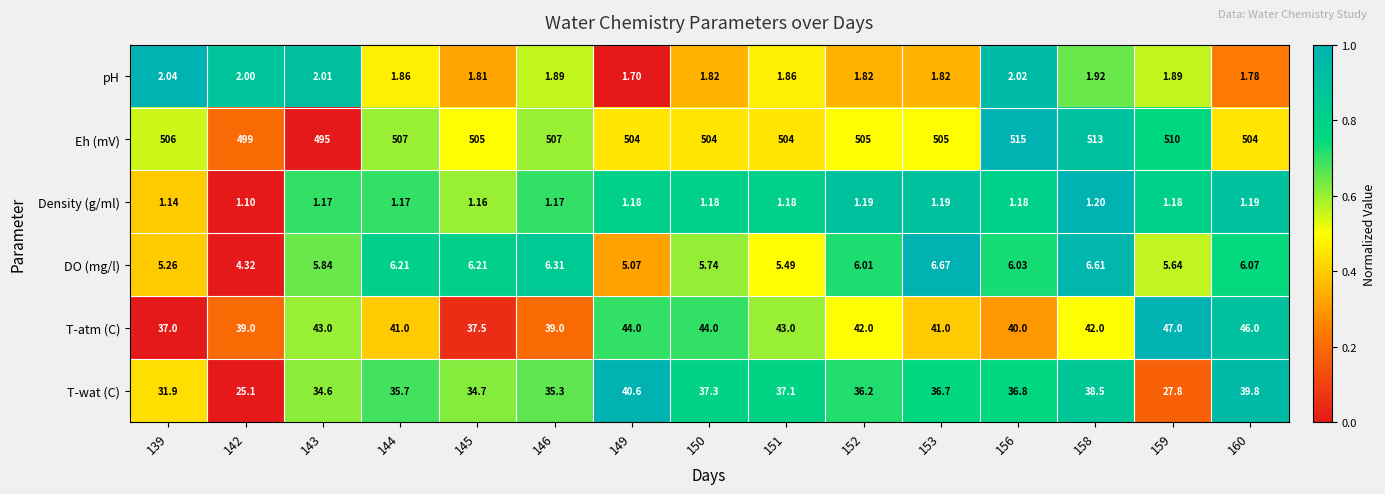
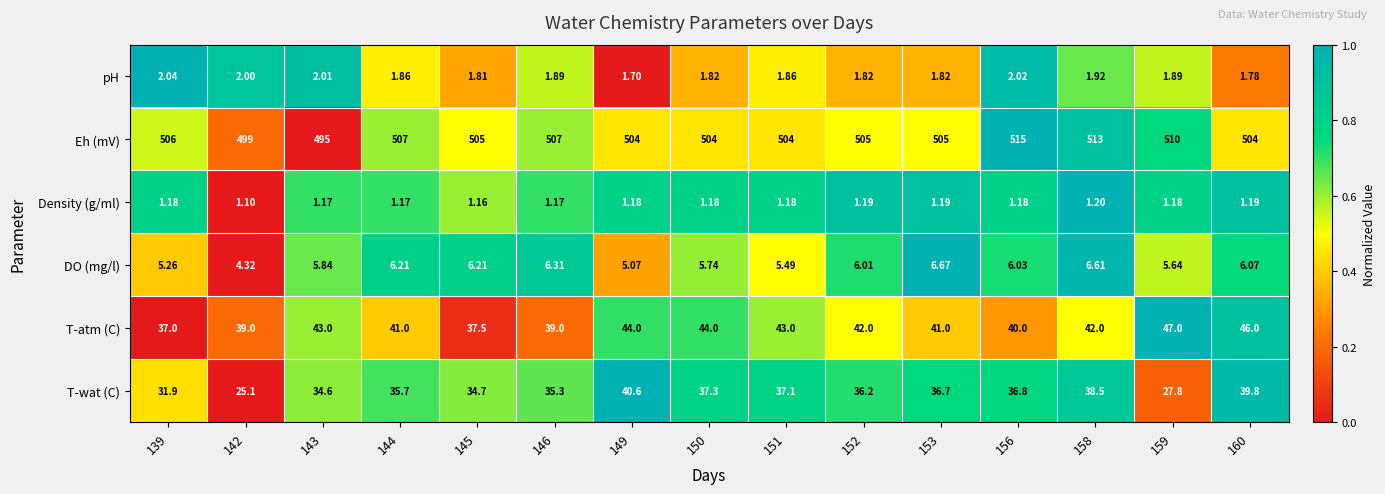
Density (g/ml), 139: 1.14 -> 1.18
